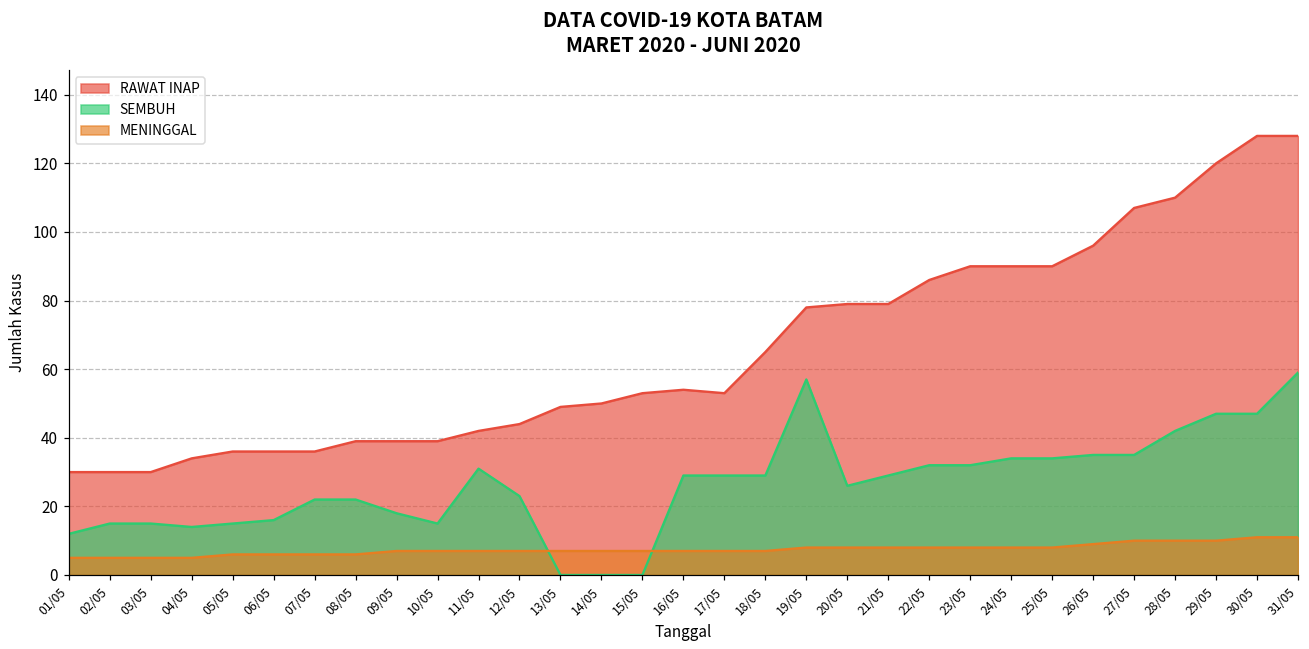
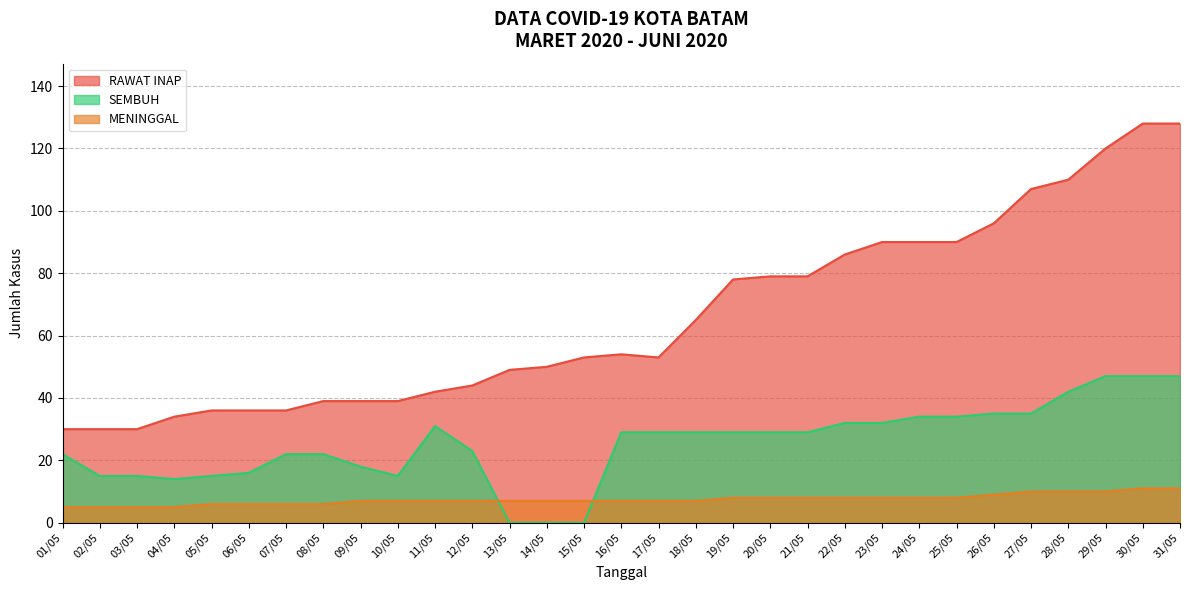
SEMBUH, 01/05: 12 -> 22
SEMBUH, 19/05: 57 -> 29
SEMBUH, 20/05: 26 -> 29
SEMBUH, 31/05: 59 -> 47
